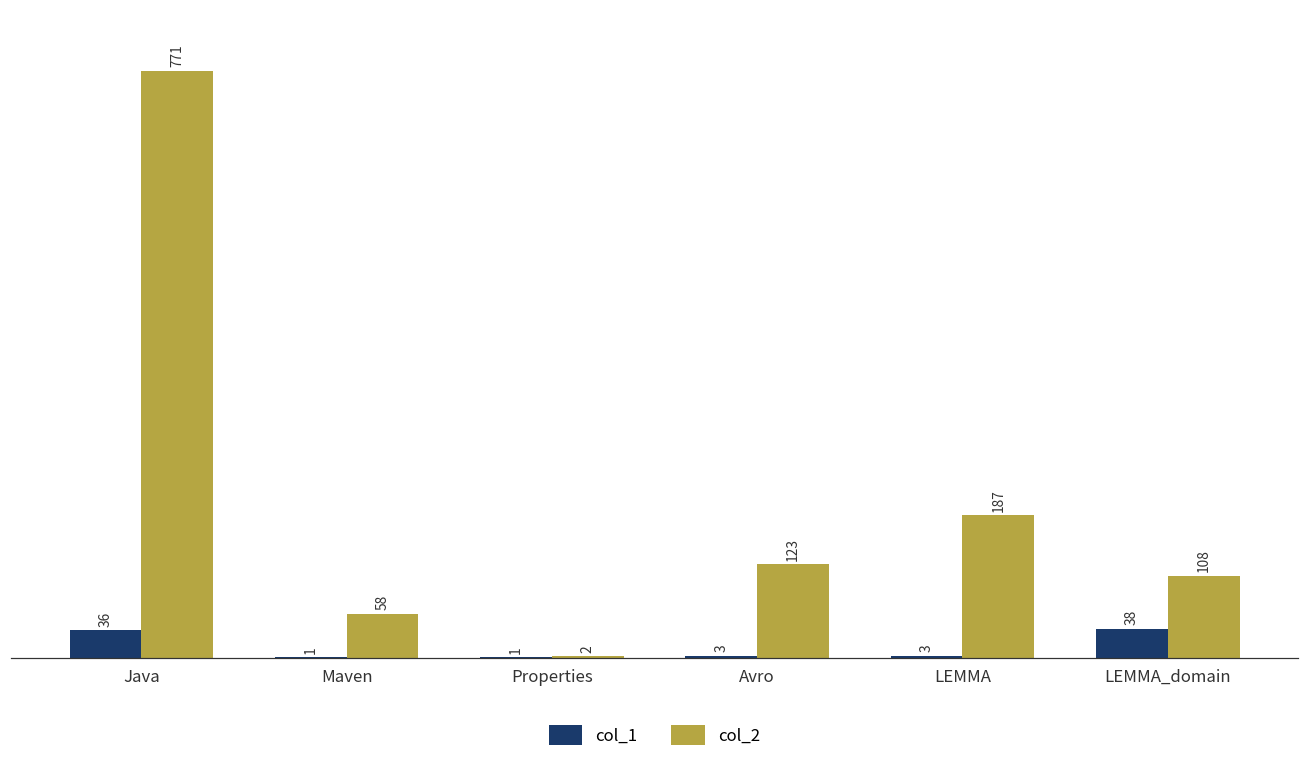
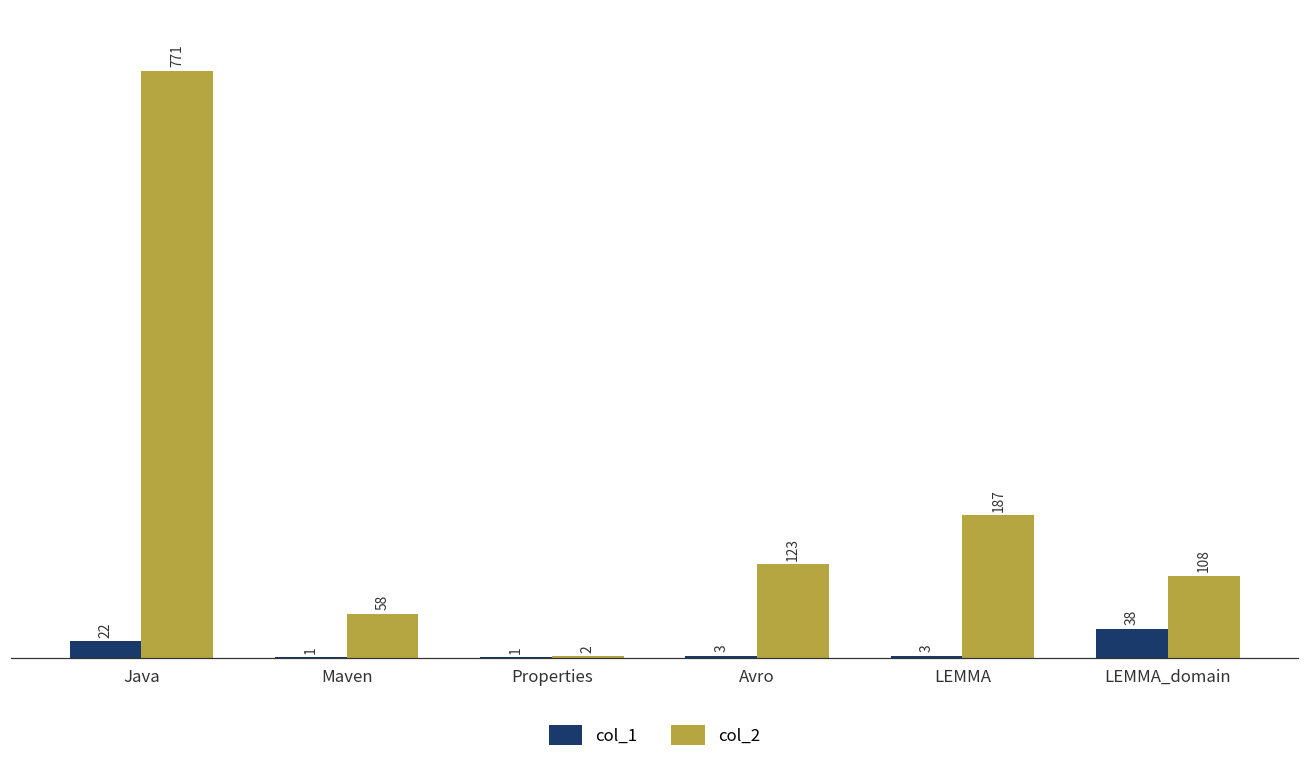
col_1, Java: 36 -> 22
